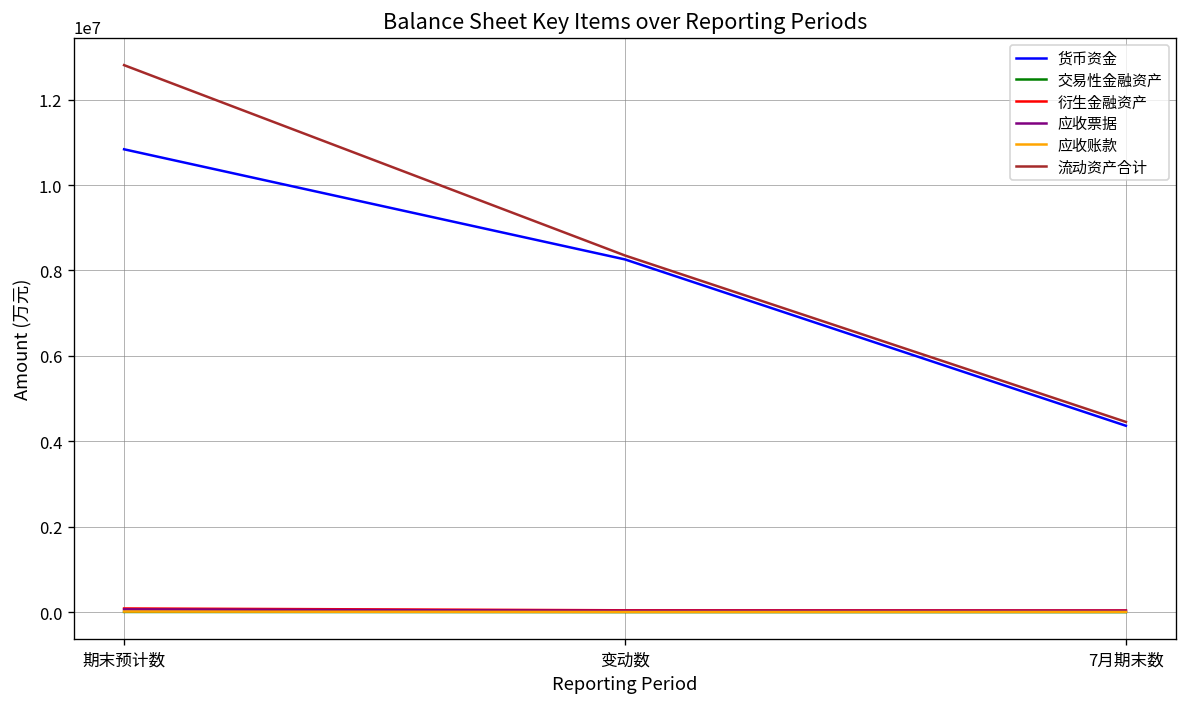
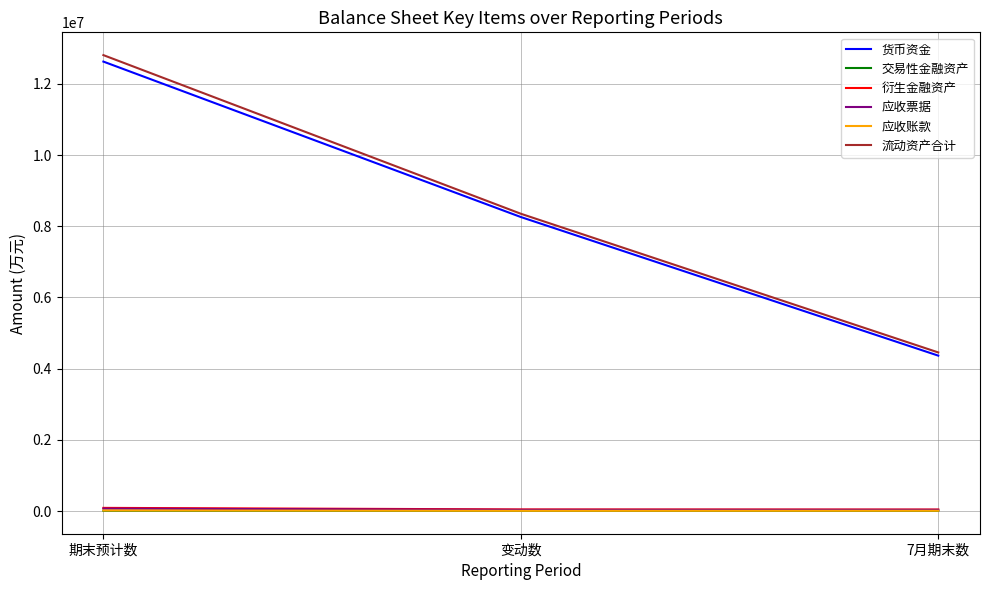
货币资金, 期末预计数: 10800000 -> 12600000
